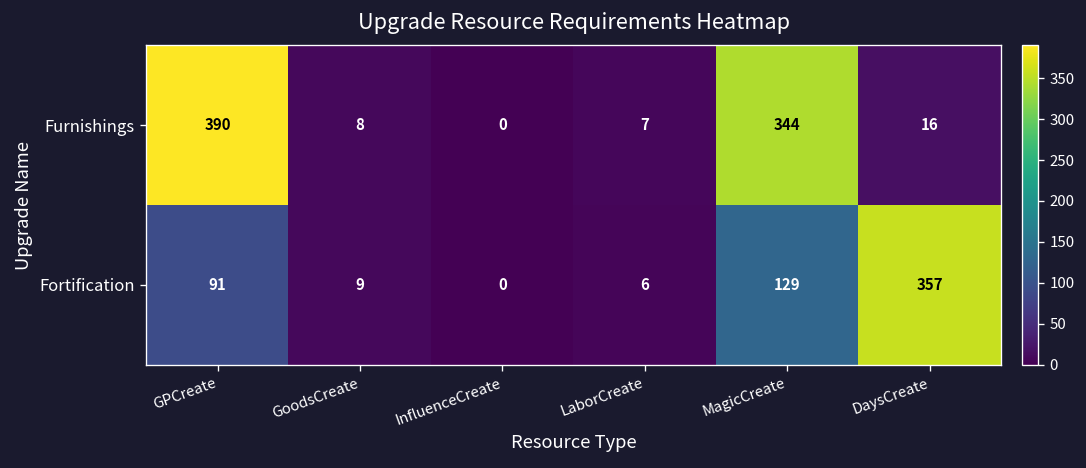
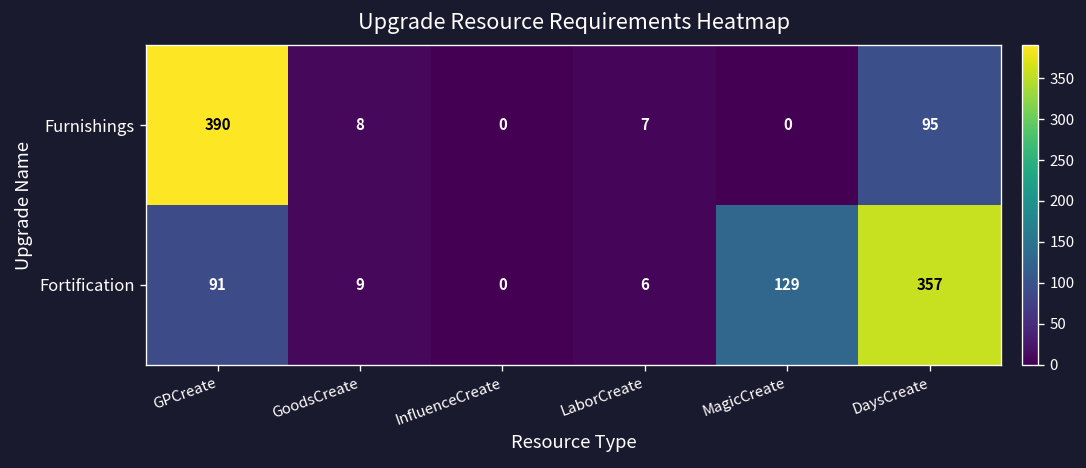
Furnishings, MagicCreate: 344 -> 0
Furnishings, DaysCreate: 16 -> 95
